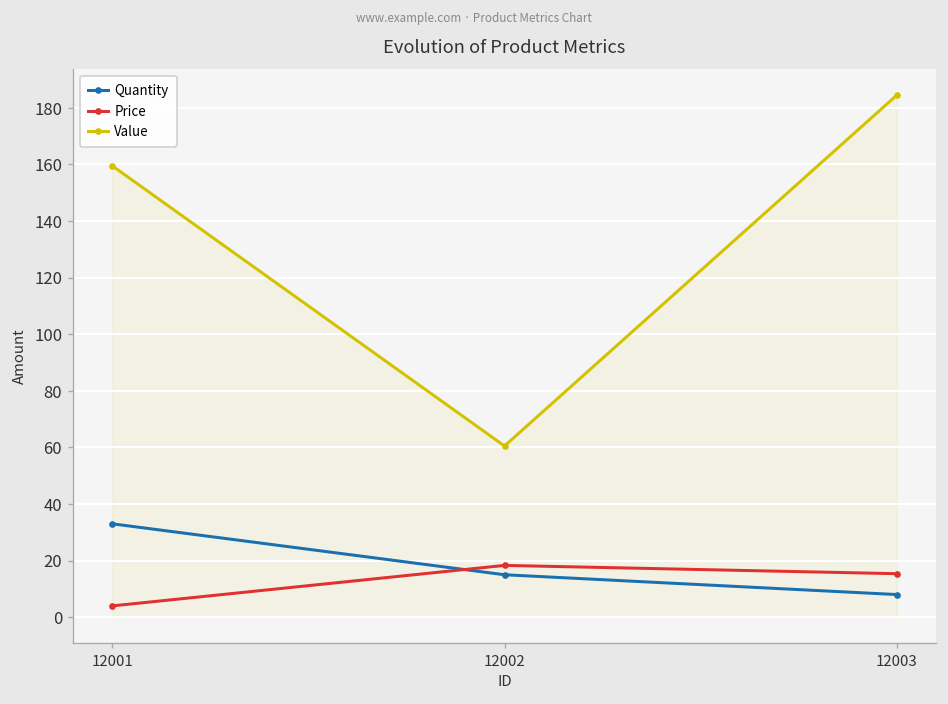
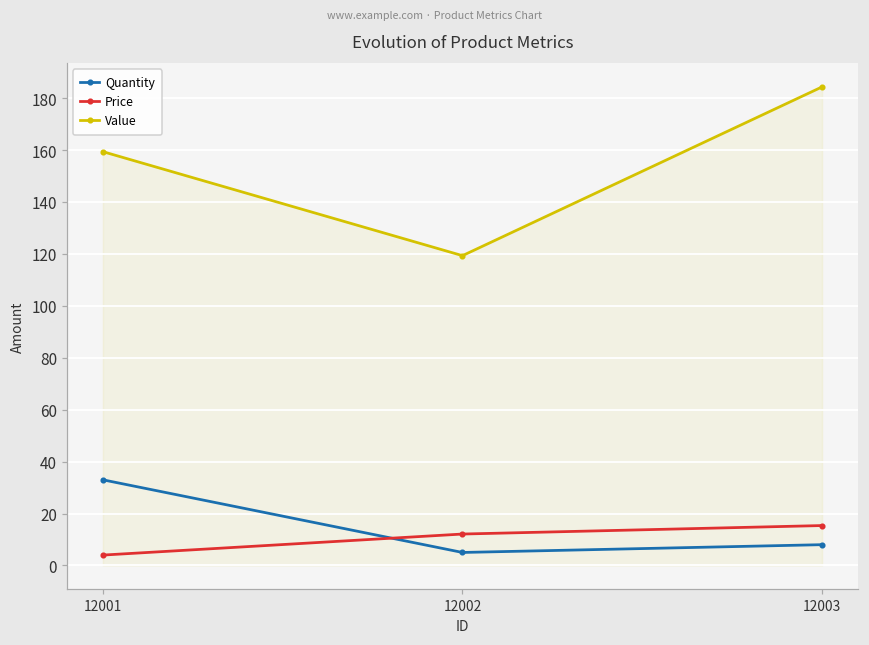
Quantity, 12002: 15 -> 5
Price, 12002: 18 -> 12
Value, 12002: 61 -> 119
